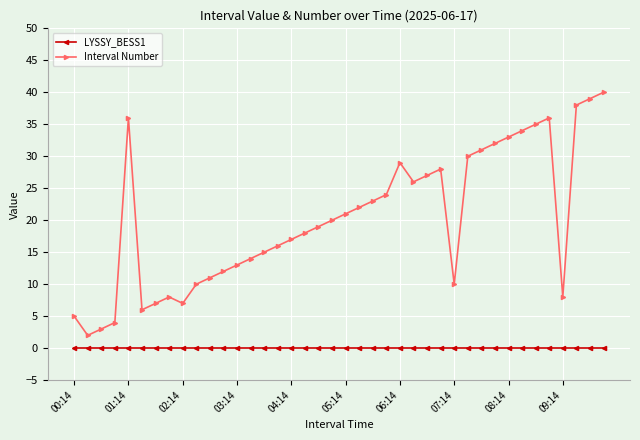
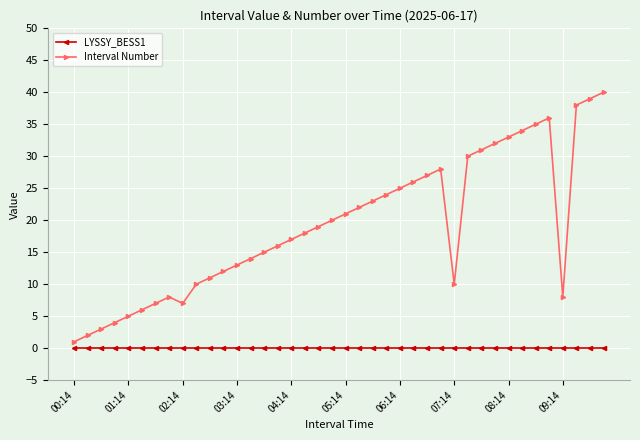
Interval Number, 00:14: 5 -> 1
Interval Number, 01:14: 36 -> 5
Interval Number, 06:14: 29 -> 25
